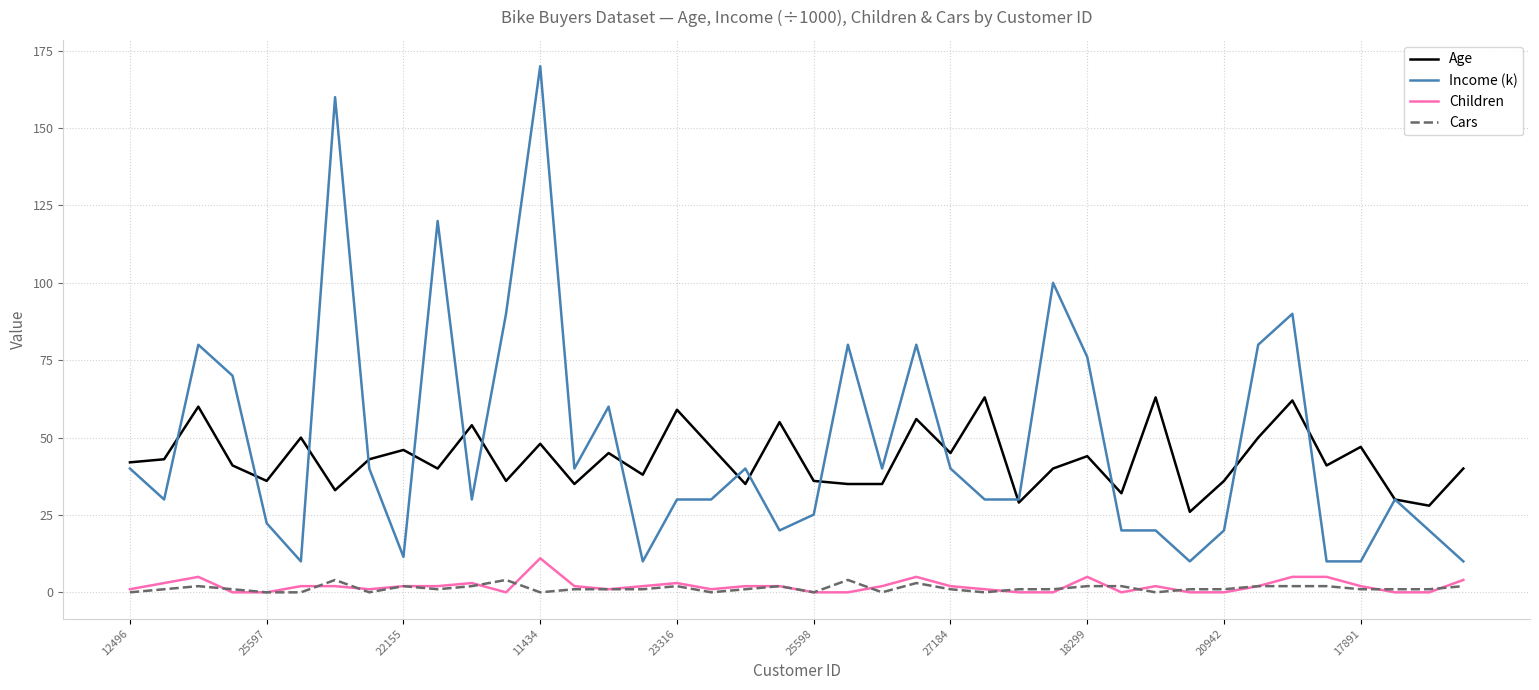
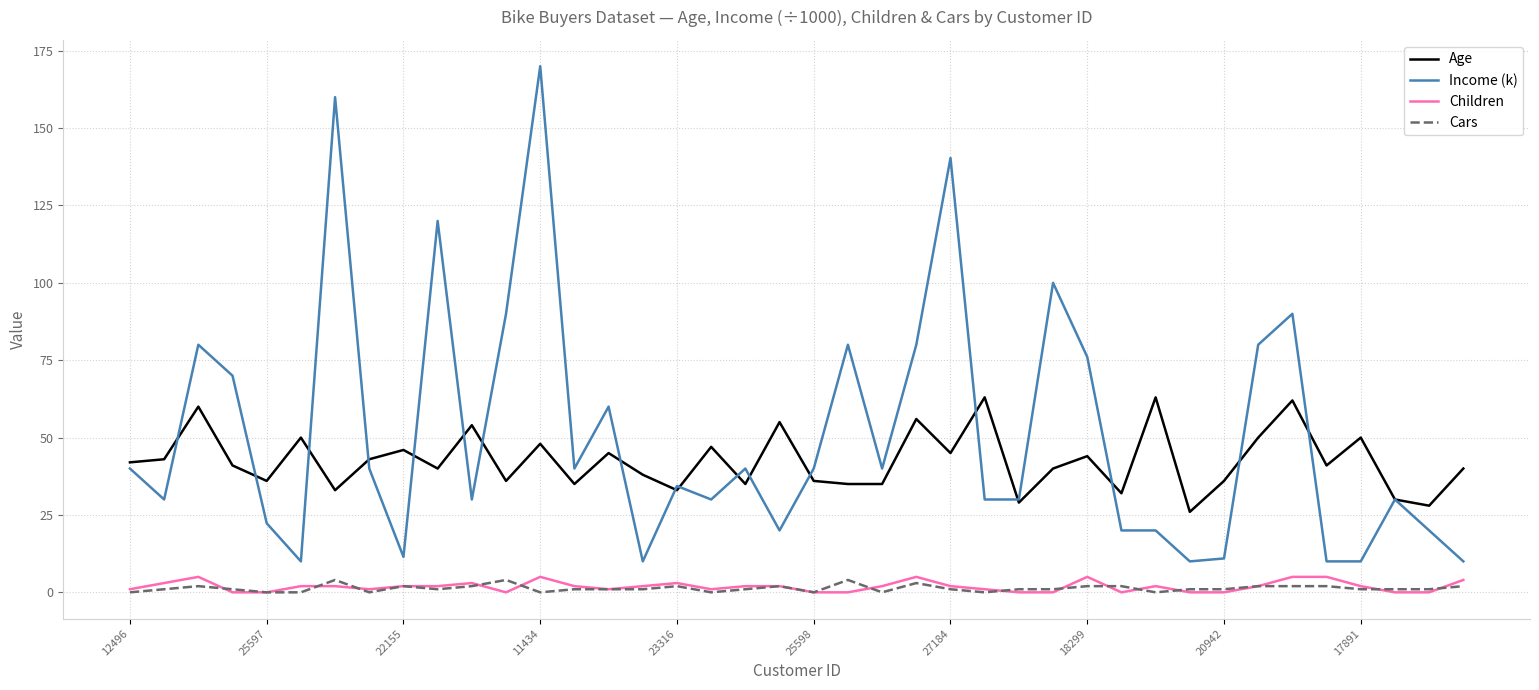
Children, 11434: 11 -> 5
Age, 23316: 59 -> 33
Income (k), 23316: 30 -> 34
Income (k), 25598: 25 -> 40
Income (k), 27184: 40 -> 140
Income (k), 20942: 20 -> 11
Age, 17891: 47 -> 50
